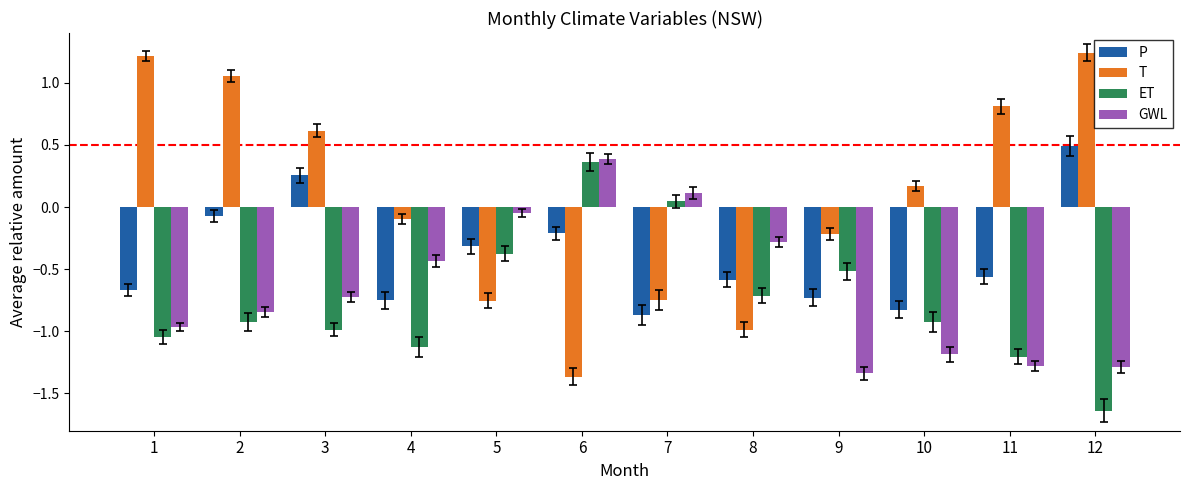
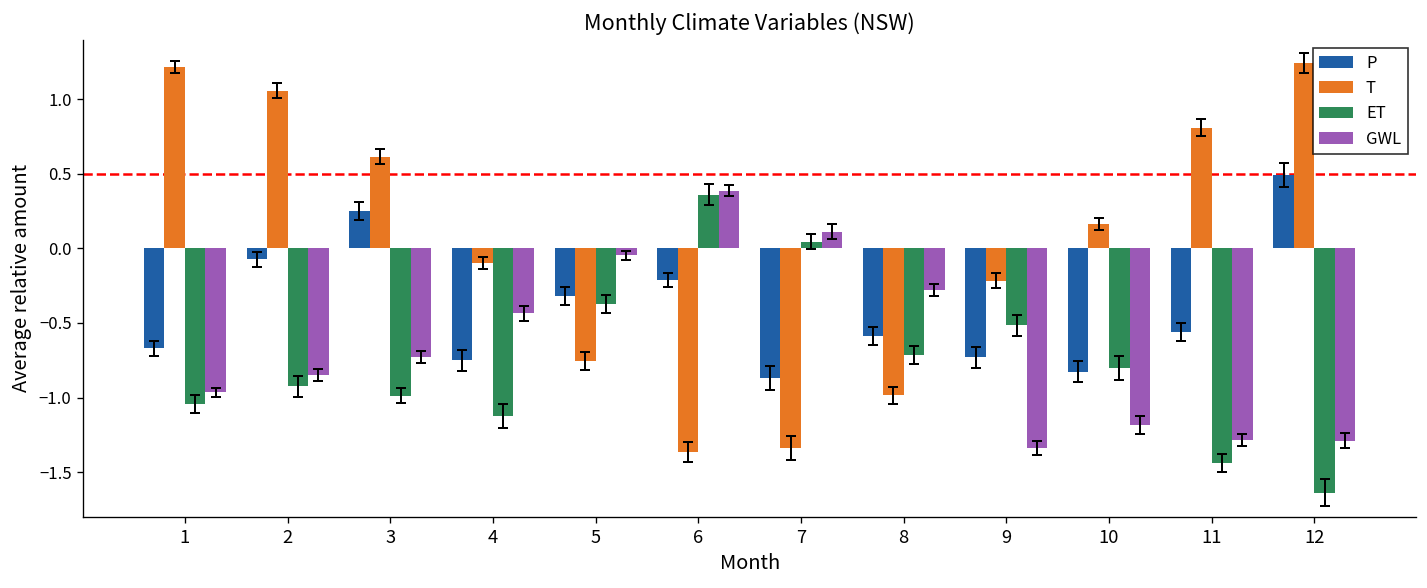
T, 7: -0.75 -> -1.34
ET, 10: -0.92 -> -0.80
ET, 11: -1.21 -> -1.44
